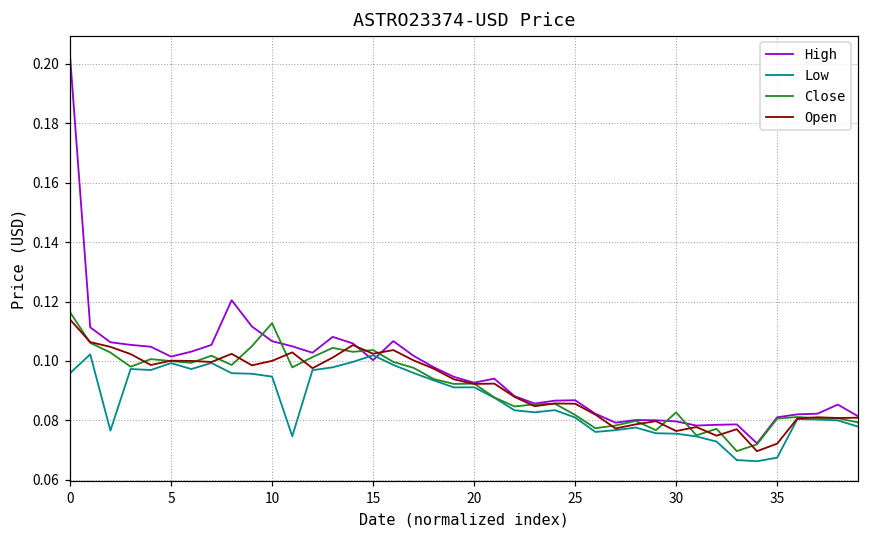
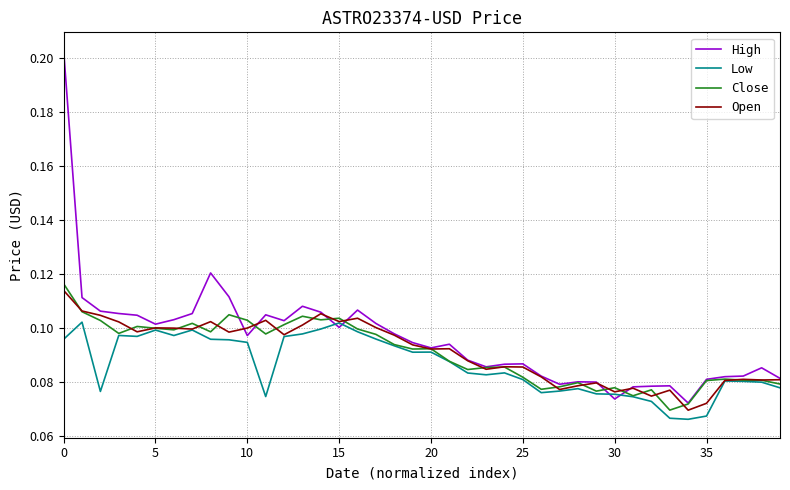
High, 10: 0.107 -> 0.097
Close, 10: 0.113 -> 0.103
High, 30: 0.080 -> 0.074
Close, 30: 0.083 -> 0.078
